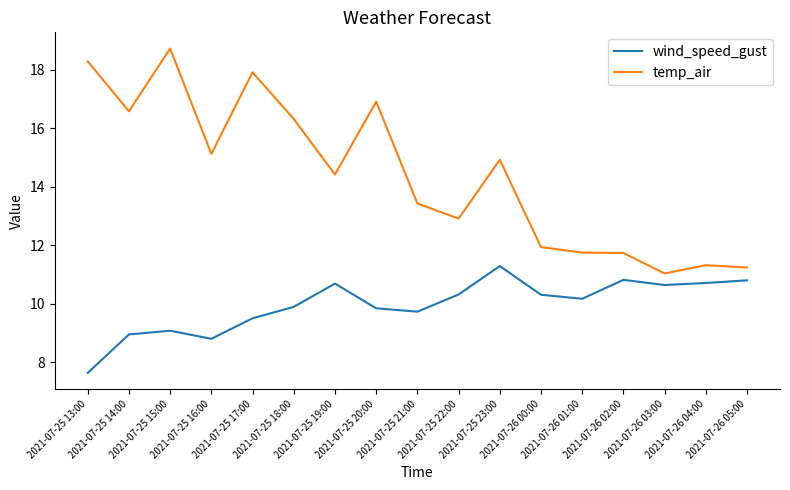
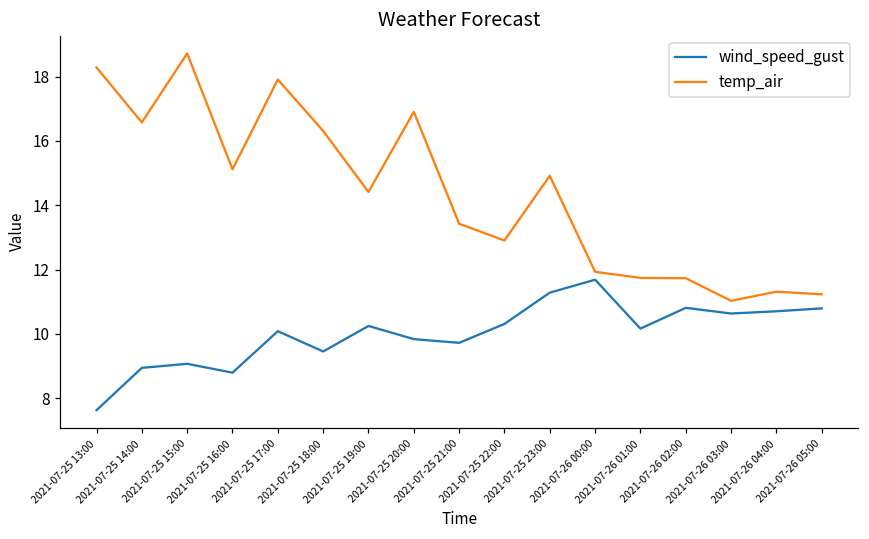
wind_speed_gust, 2021-07-25 17:00: 9.5 -> 10.1
wind_speed_gust, 2021-07-25 18:00: 9.9 -> 9.5
wind_speed_gust, 2021-07-25 19:00: 10.7 -> 10.2
wind_speed_gust, 2021-07-26 00:00: 10.3 -> 11.7
